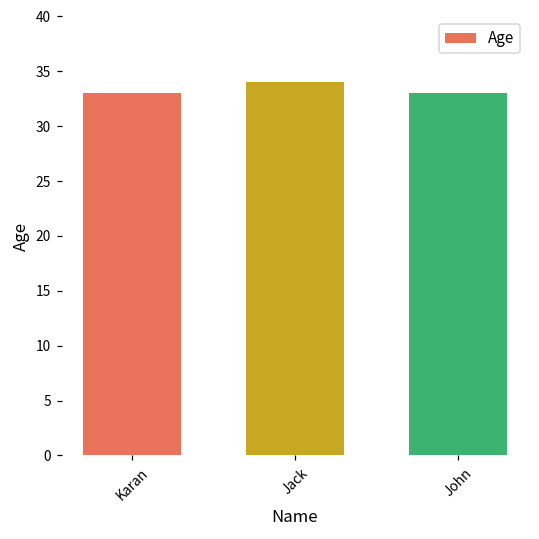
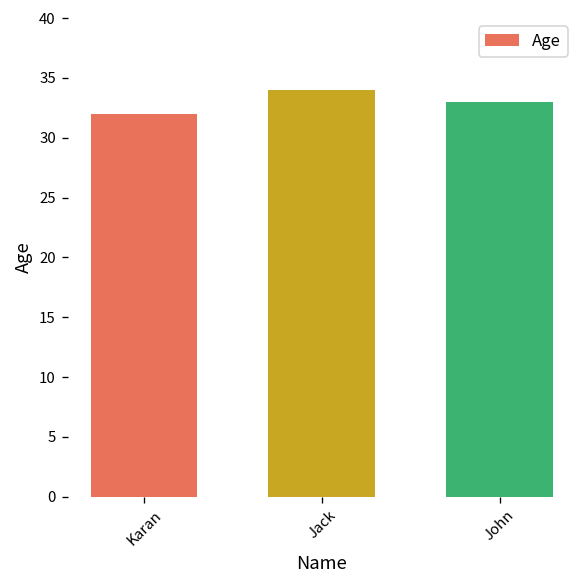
Karan: 33 -> 32
